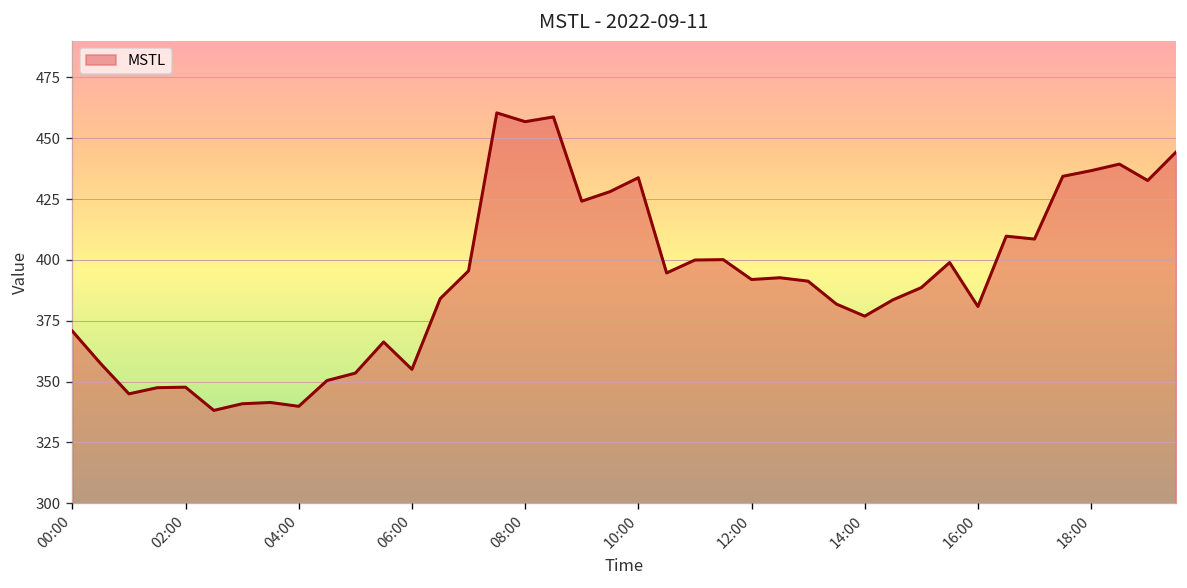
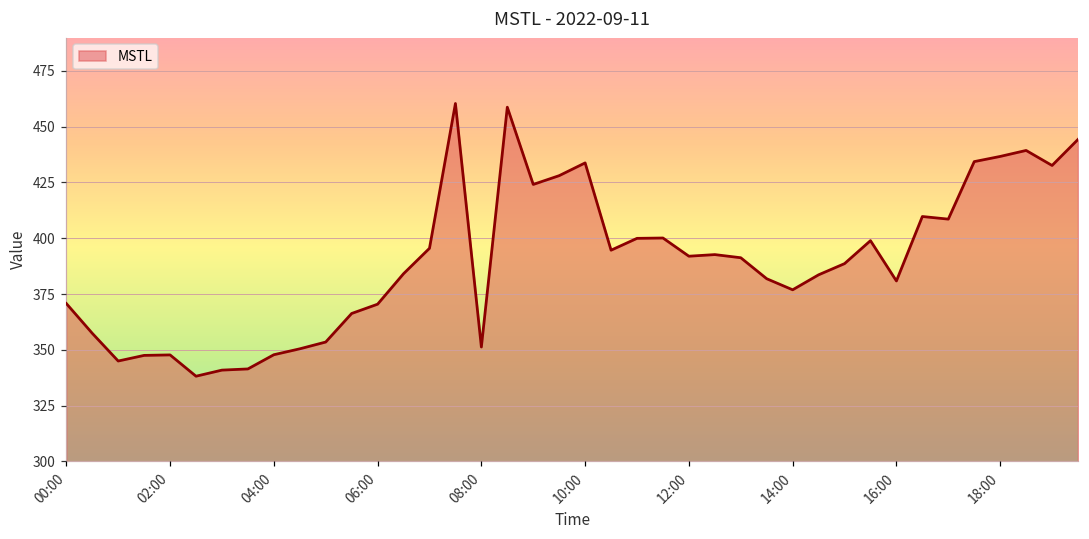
04:00: 340 -> 348
06:00: 355 -> 370
08:00: 457 -> 351
